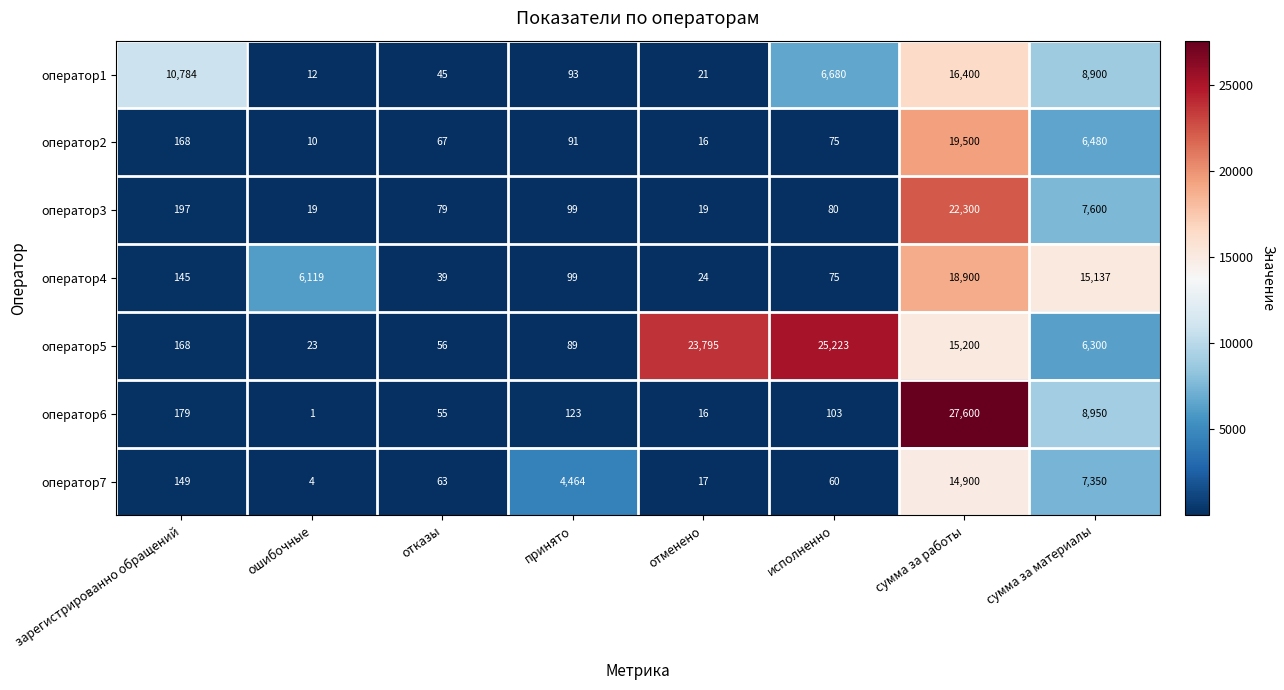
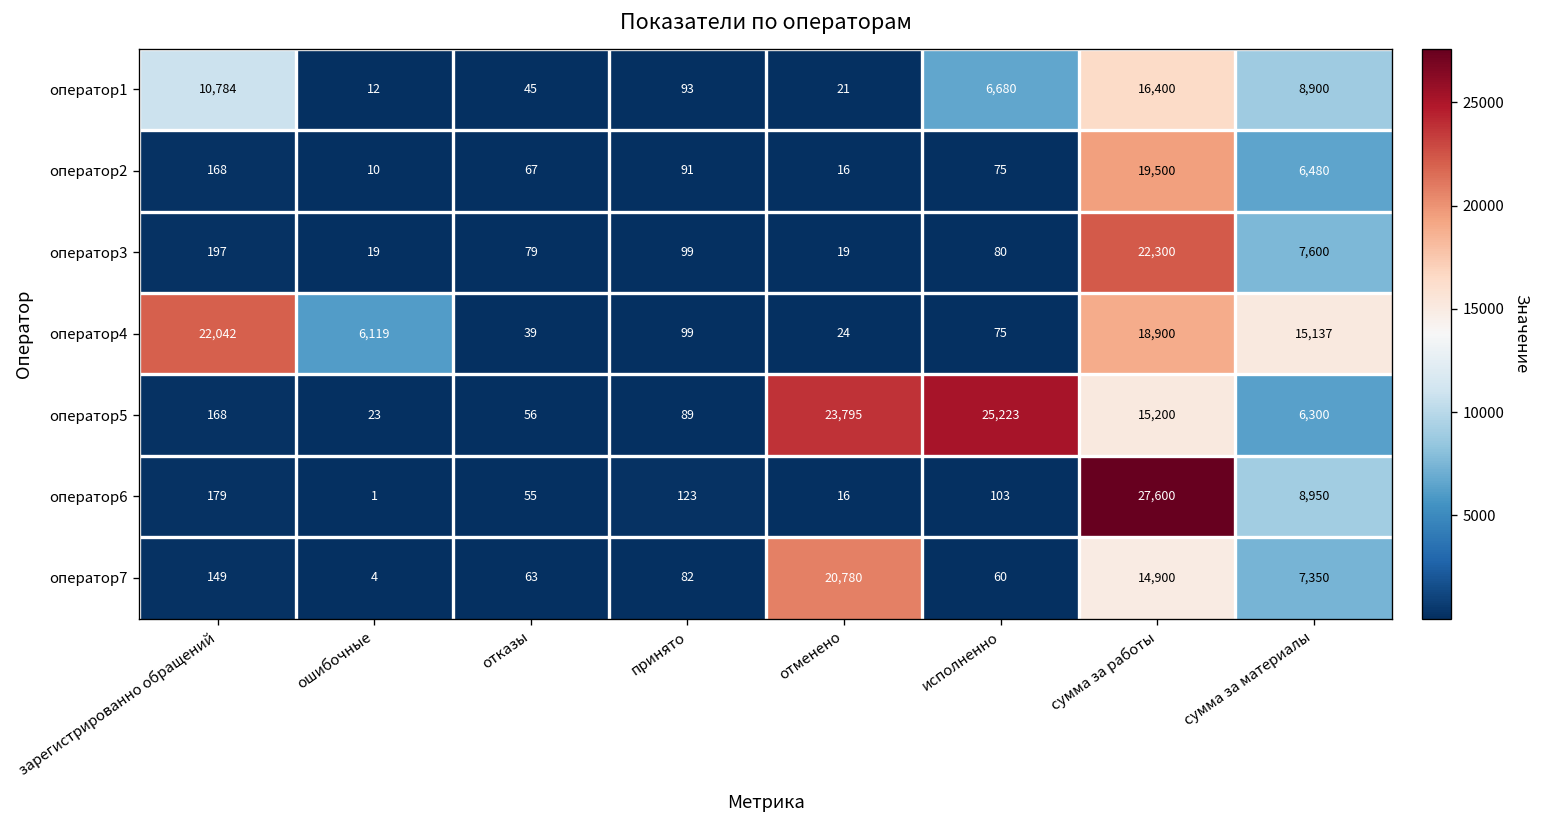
оператор4, зарегистрированно обращений: 145 -> 22,042
оператор7, принято: 4,464 -> 82
оператор7, отменено: 17 -> 20,780
